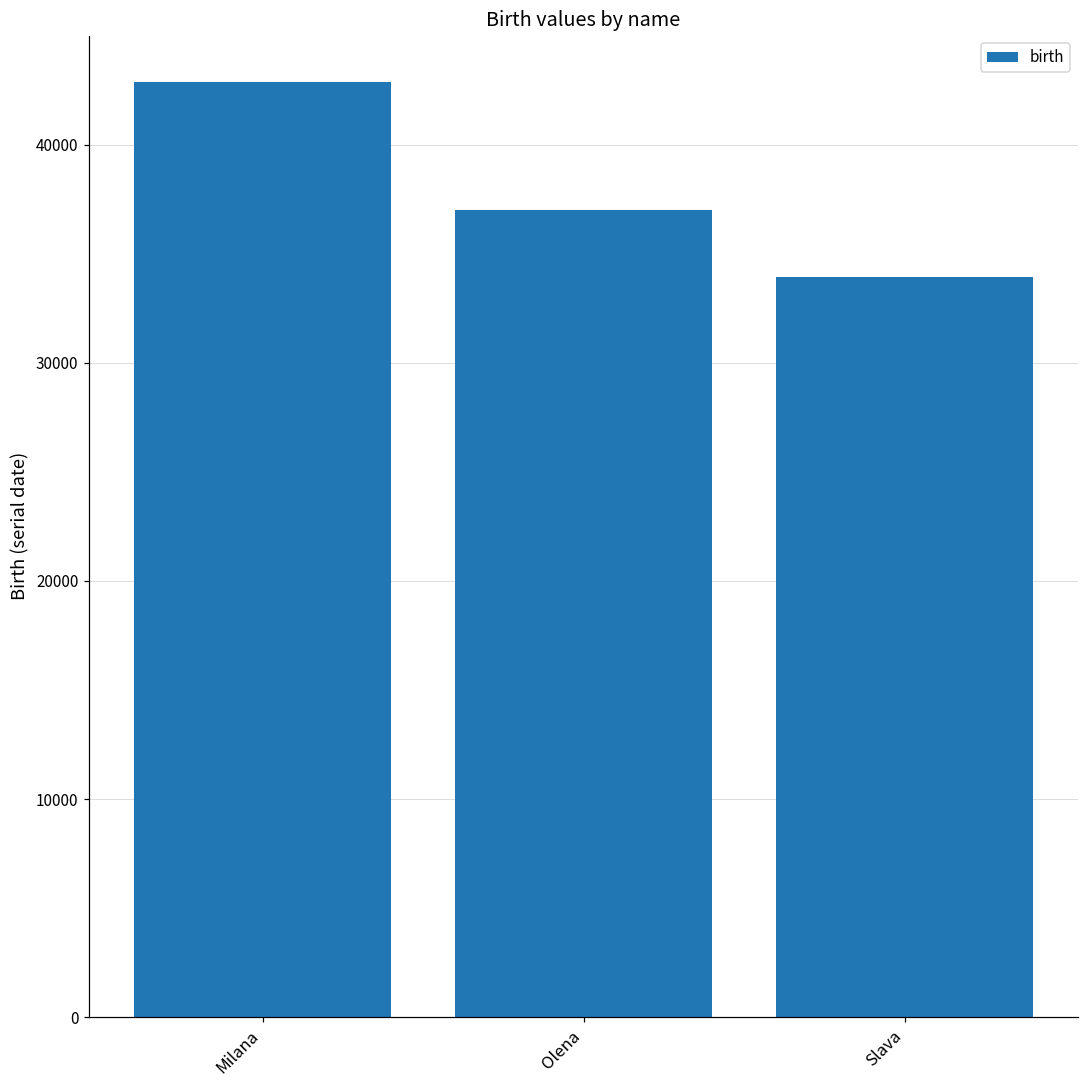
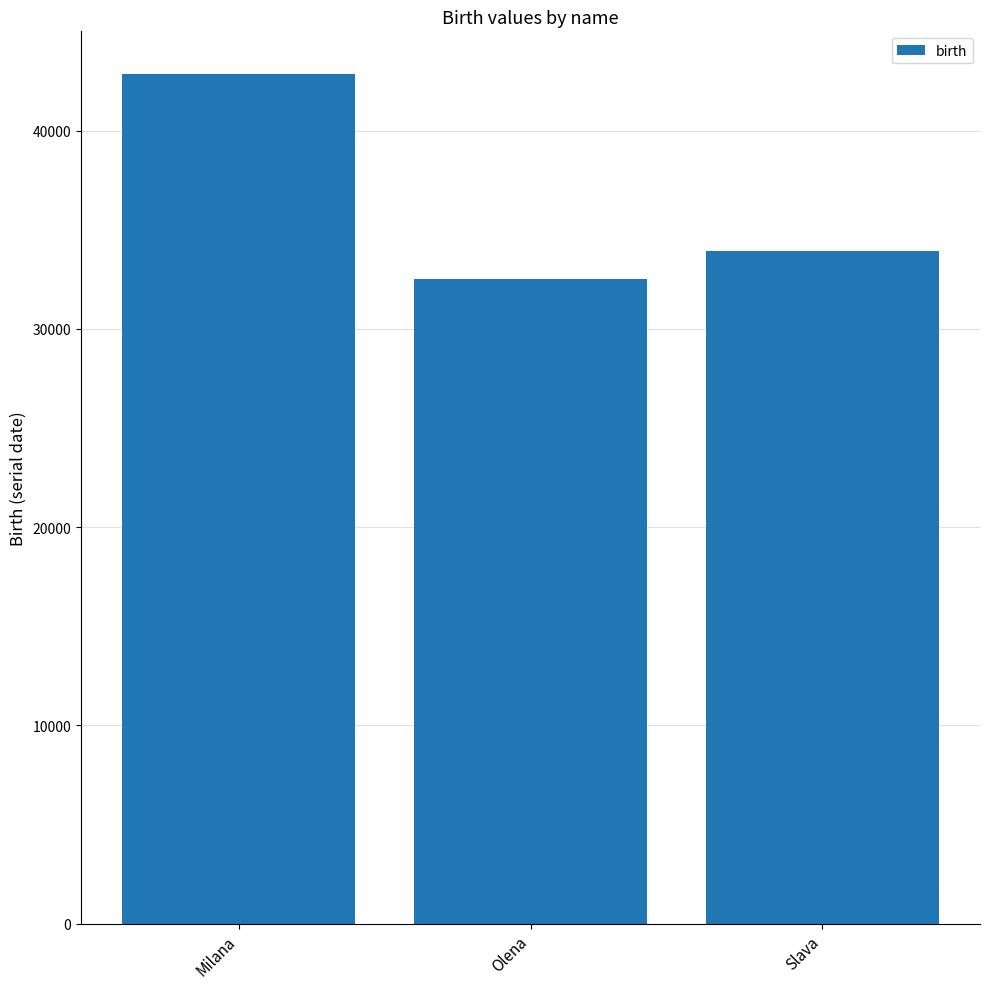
Olena: 37000 -> 32500
